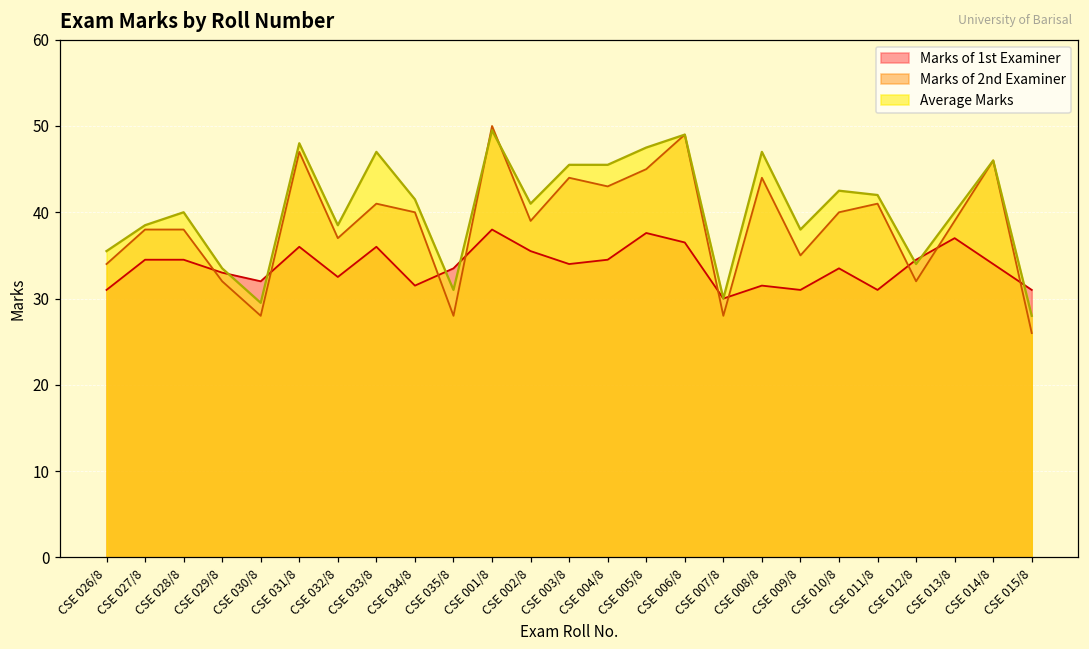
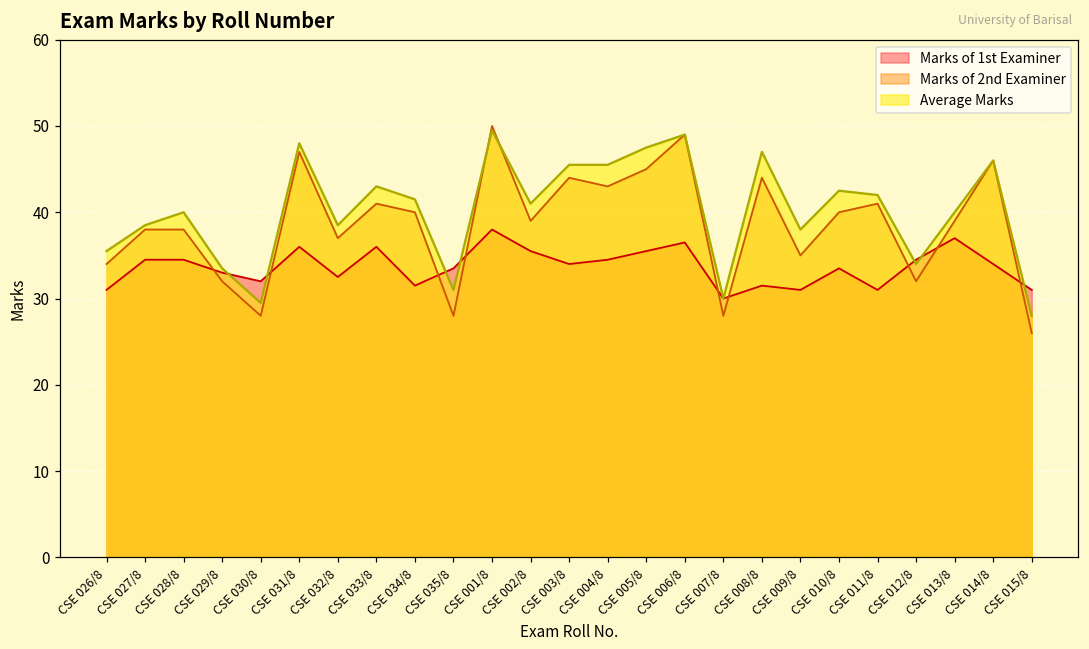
Average Marks, CSE 033/8: 47 -> 43
Marks of 1st Examiner, CSE 005/8: 38 -> 36
